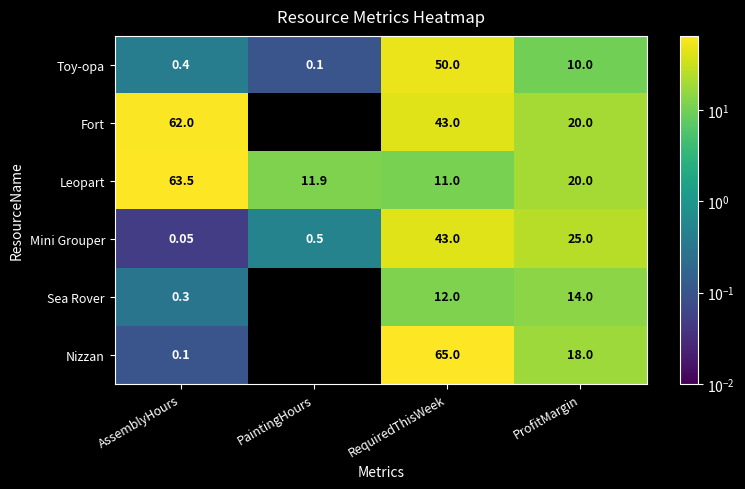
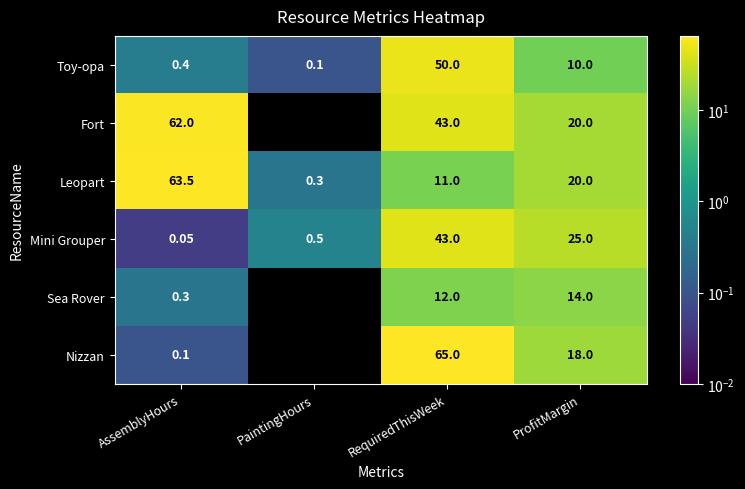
Leopart, PaintingHours: 11.9 -> 0.3
